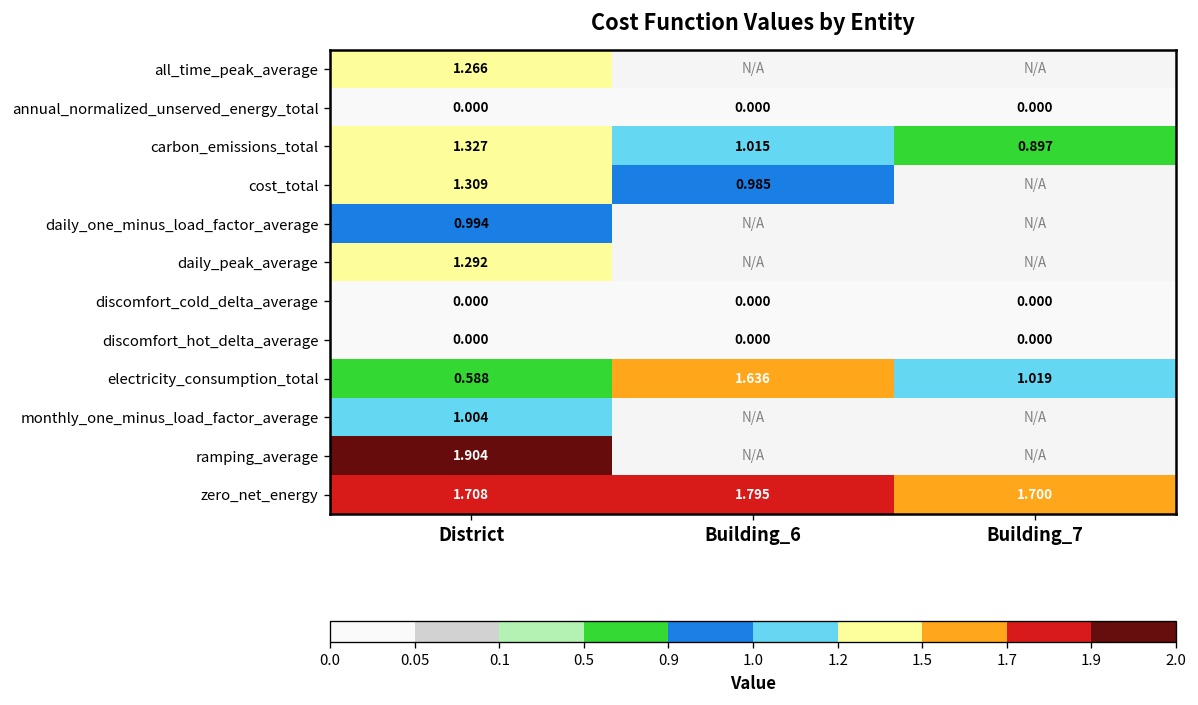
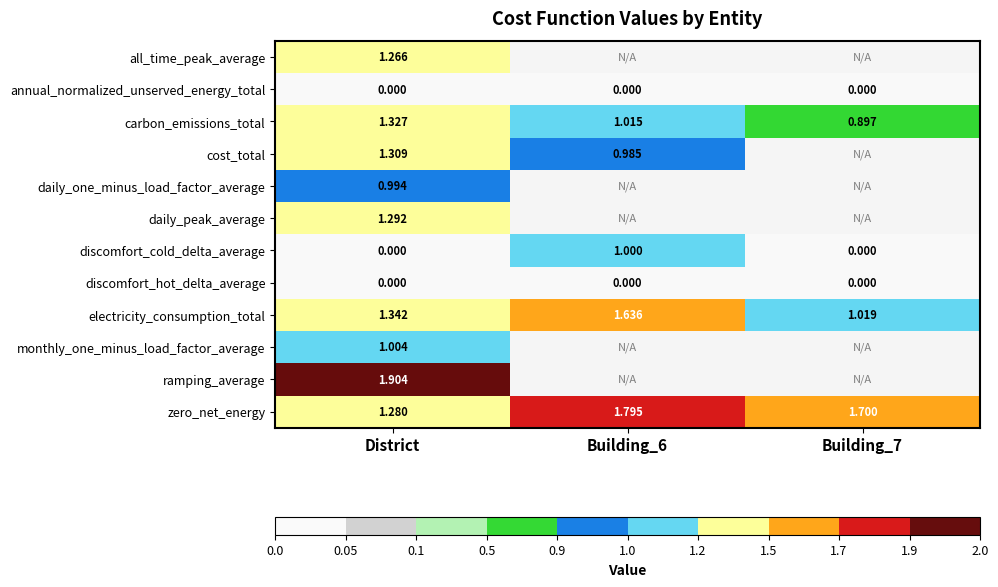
discomfort_cold_delta_average, Building_6: 0.000 -> 1.000
electricity_consumption_total, District: 0.588 -> 1.342
zero_net_energy, District: 1.708 -> 1.280
